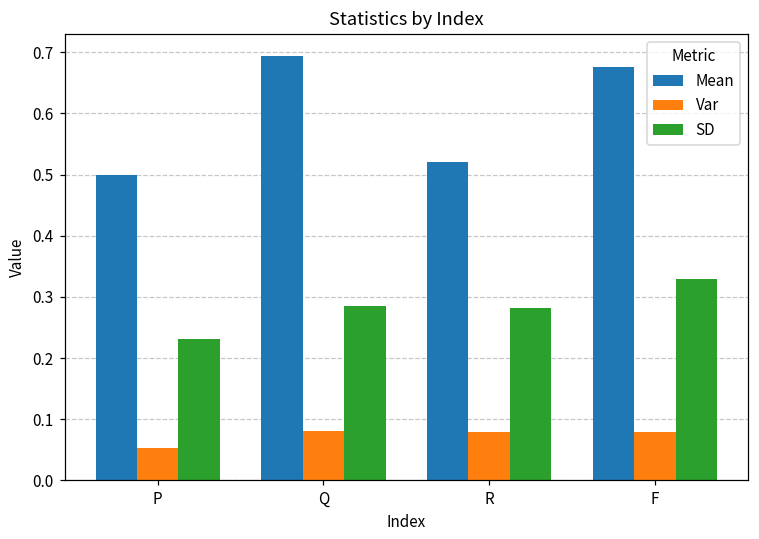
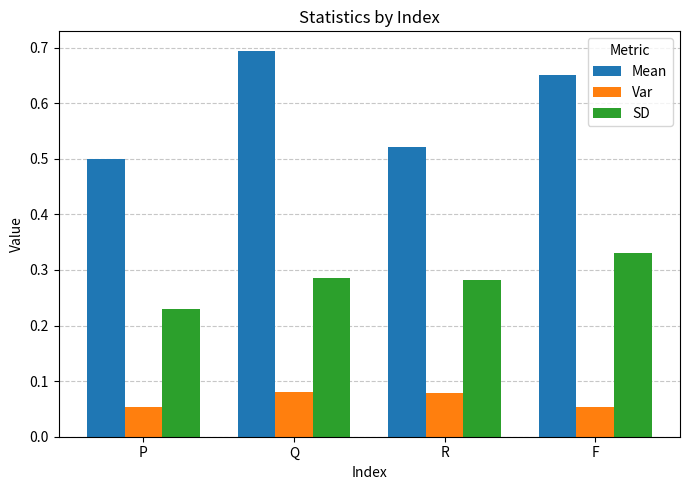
Mean, F: 0.68 -> 0.65
Var, F: 0.08 -> 0.05
